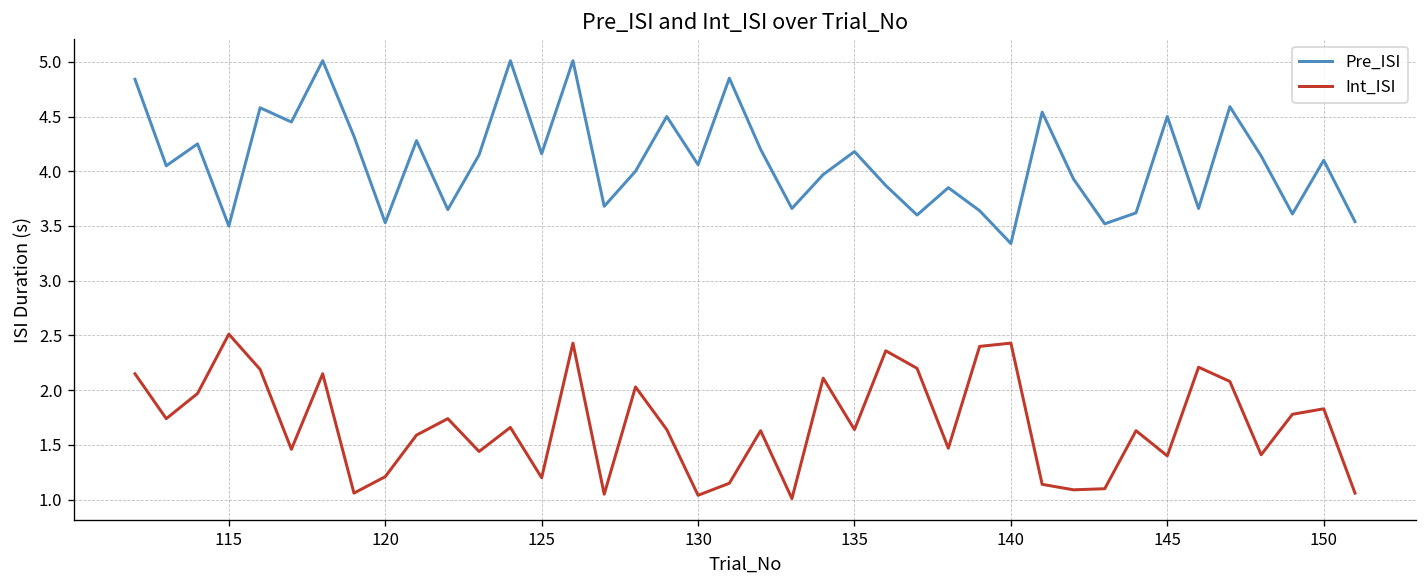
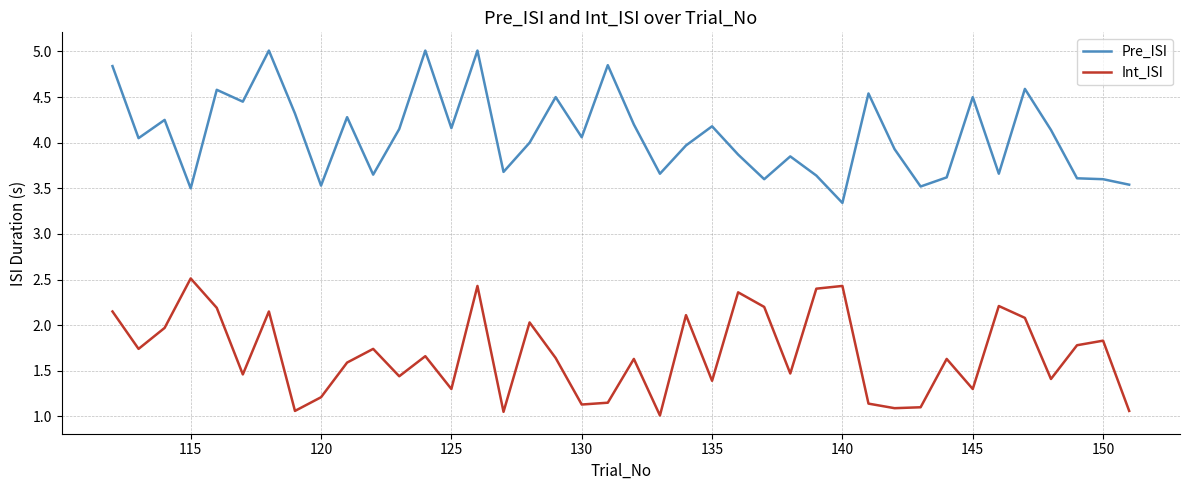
Int_ISI, 125: 1.2 -> 1.3
Int_ISI, 130: 1.0 -> 1.1
Int_ISI, 135: 1.6 -> 1.4
Int_ISI, 145: 1.4 -> 1.3
Pre_ISI, 150: 4.1 -> 3.6
